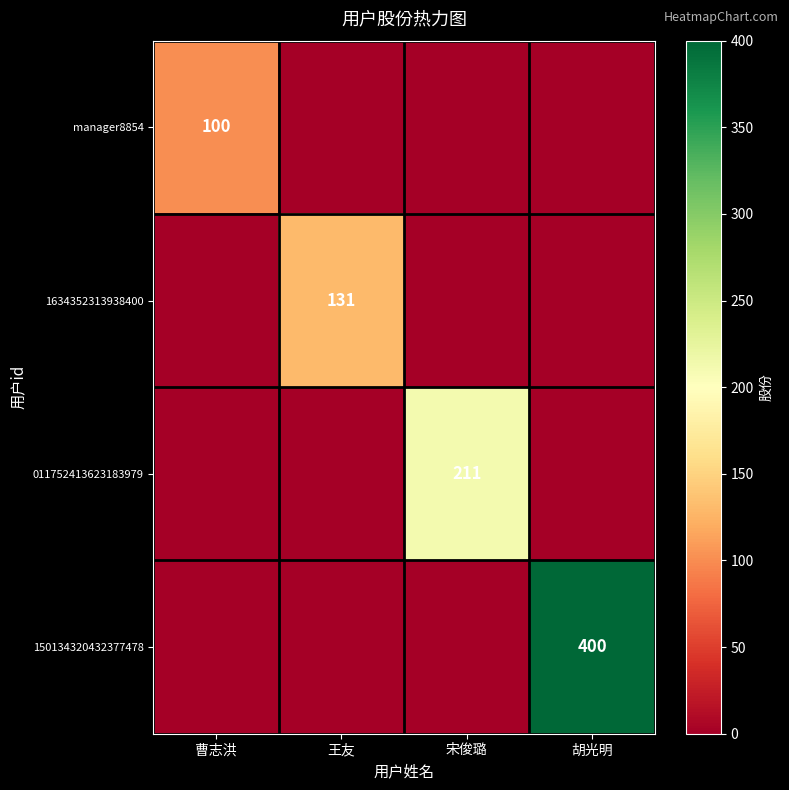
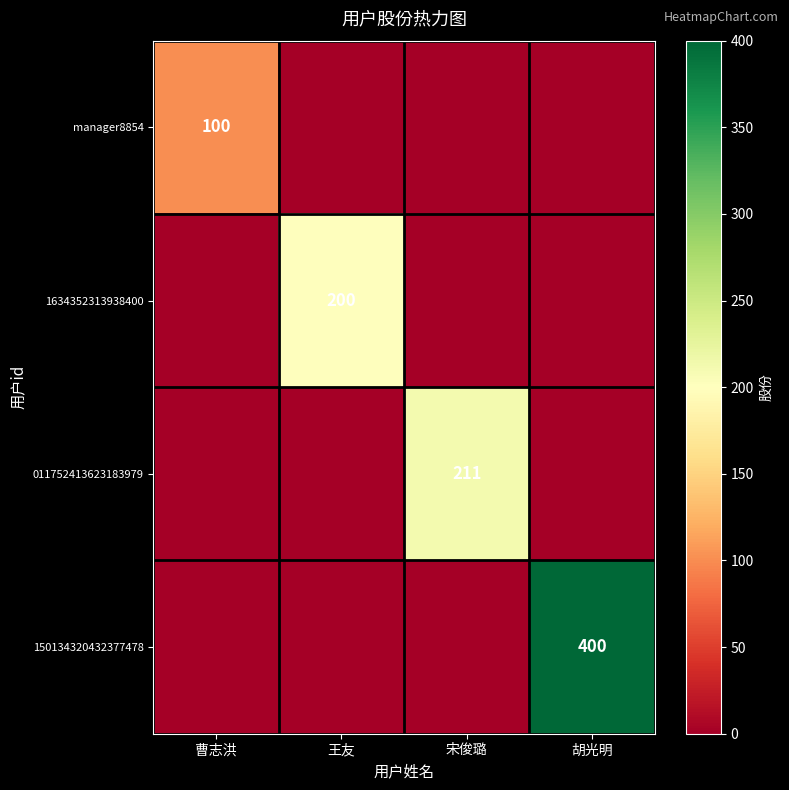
1634352313938400, 王友: 131 -> 200
